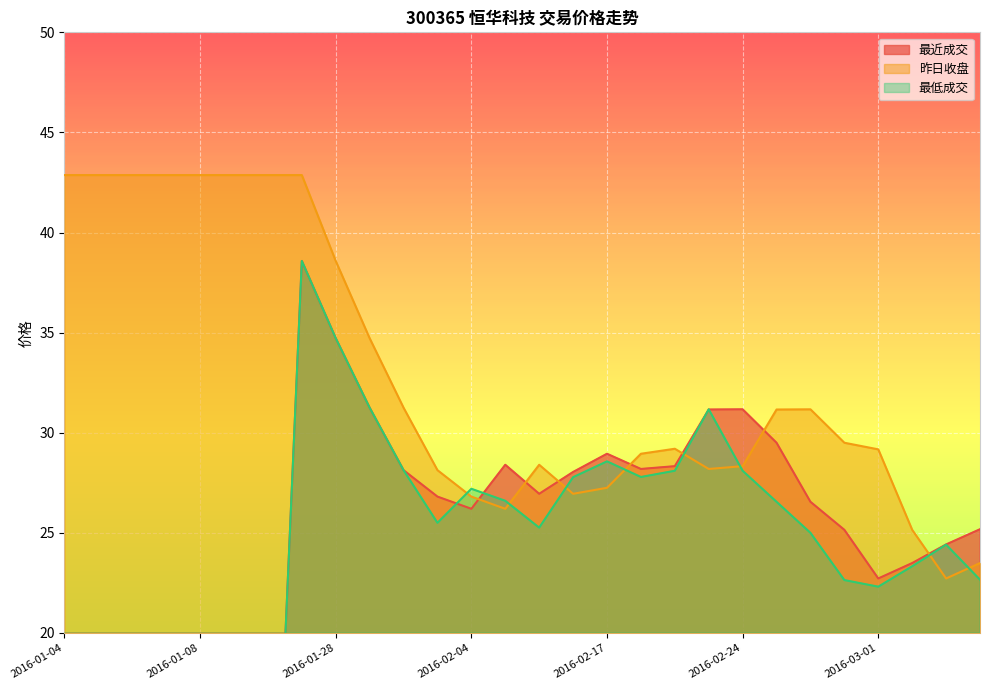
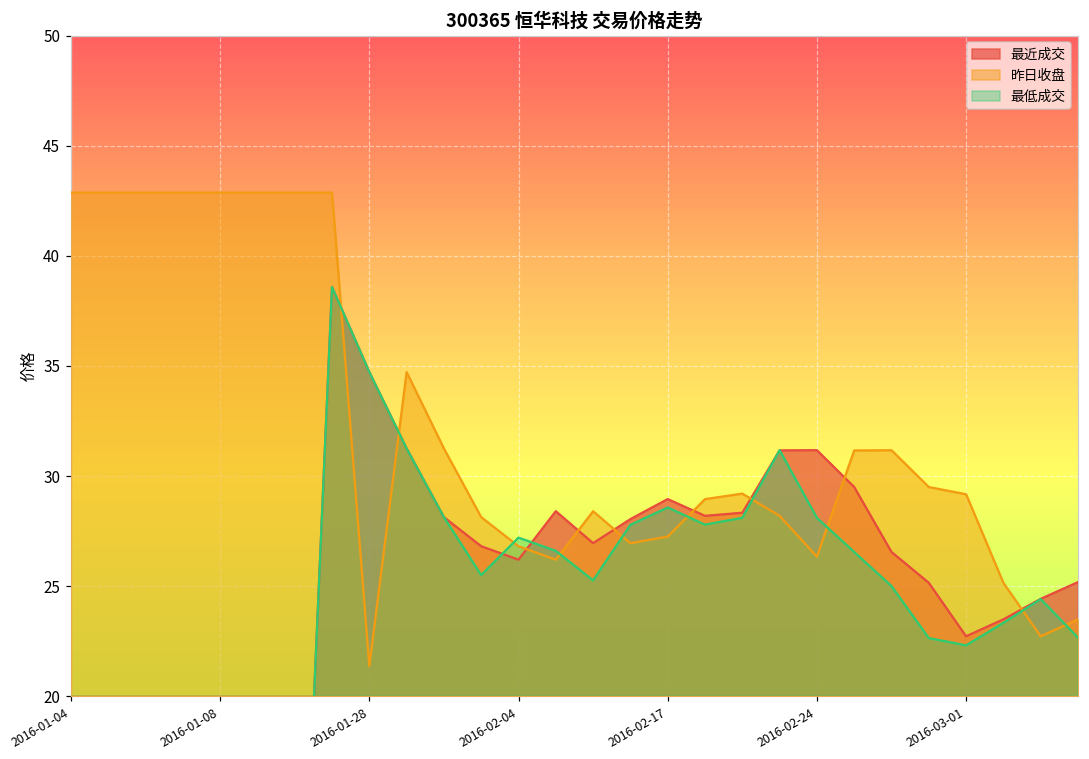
昨日收盘, 2016-01-28: 38.6 -> 21.4
昨日收盘, 2016-02-24: 28.3 -> 26.3
